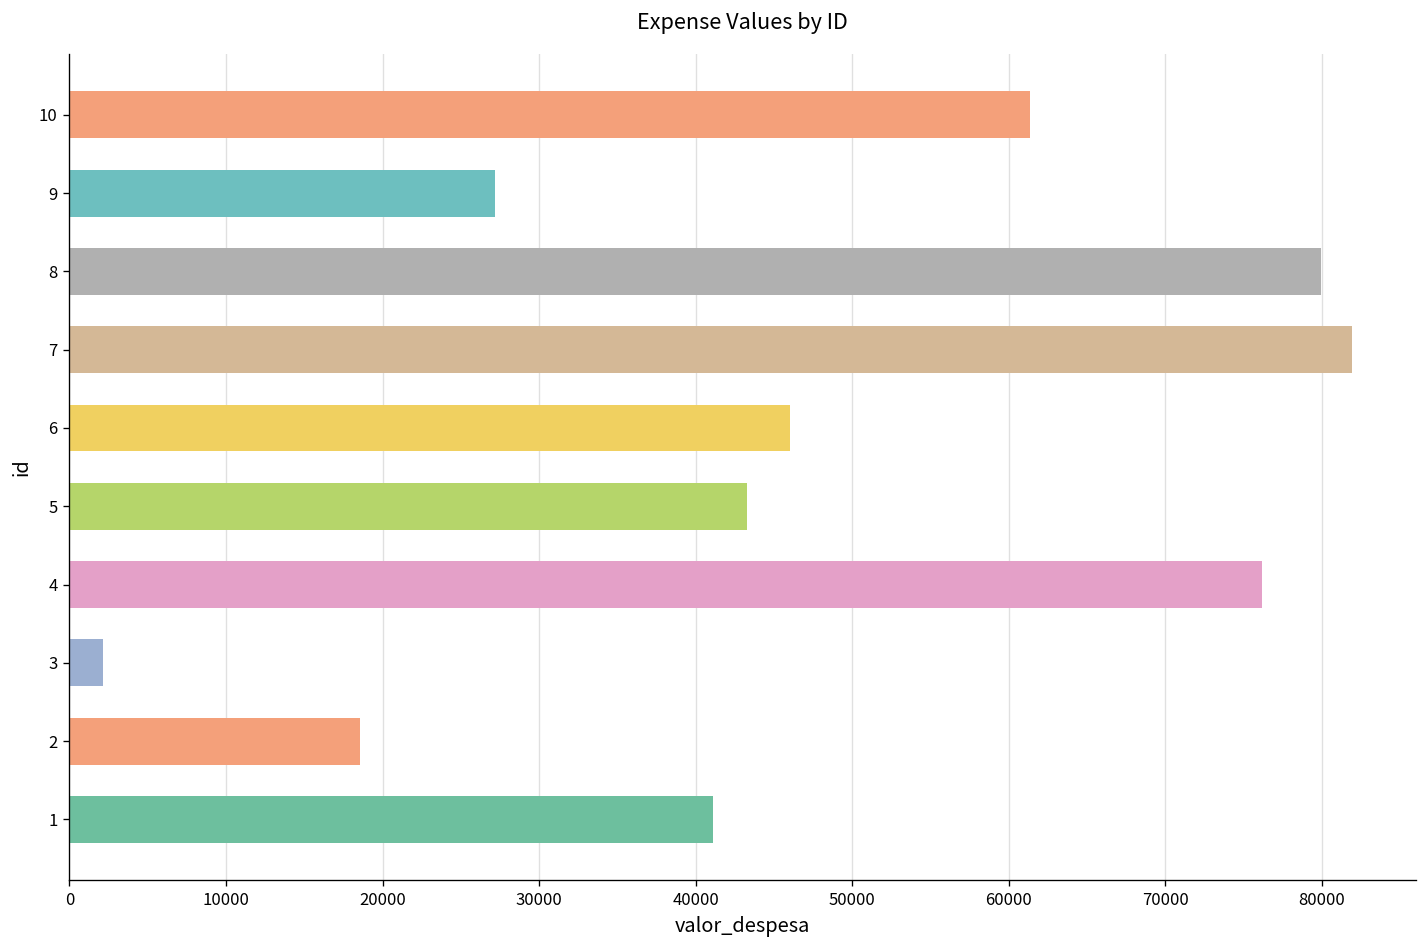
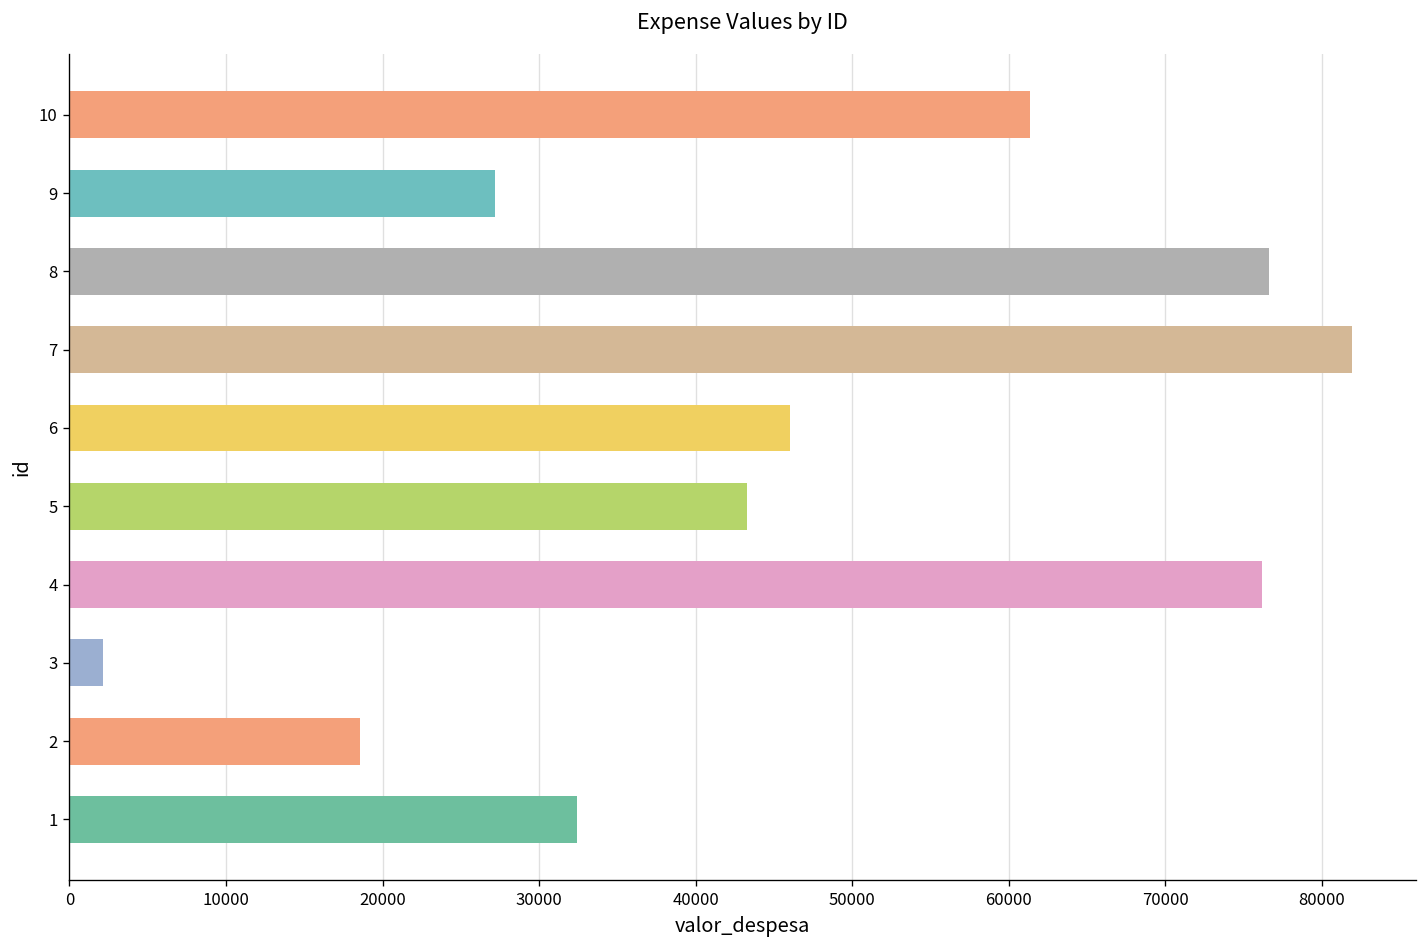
8: 80000 -> 76600
1: 41100 -> 32400
